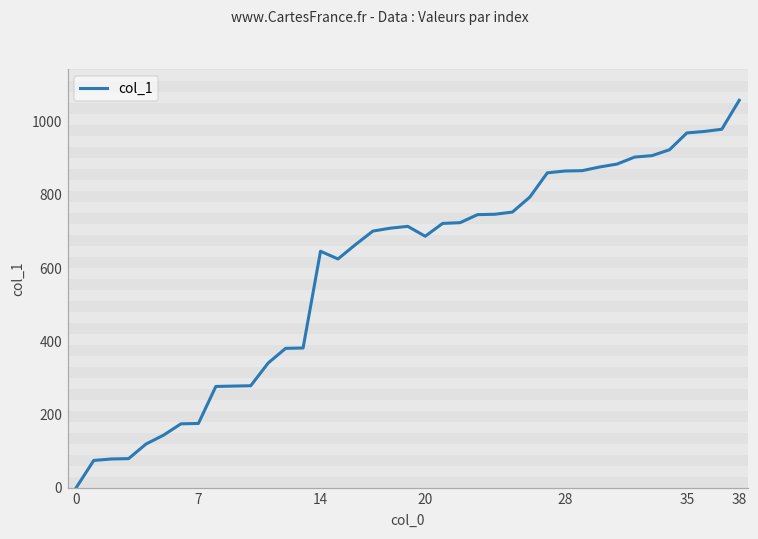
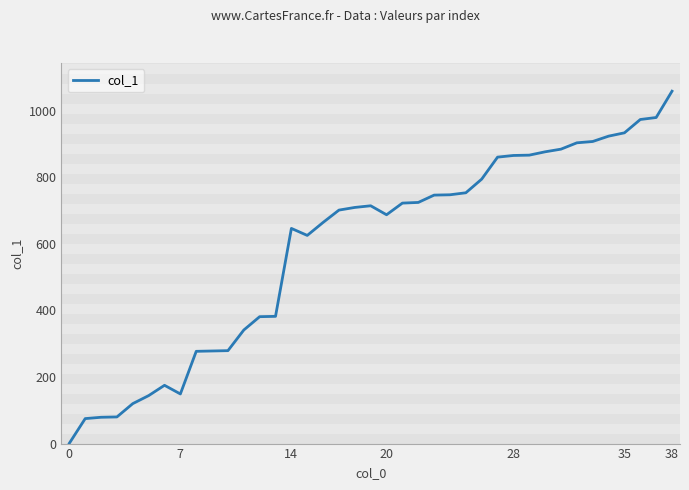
7: 180 -> 150
35: 970 -> 930
